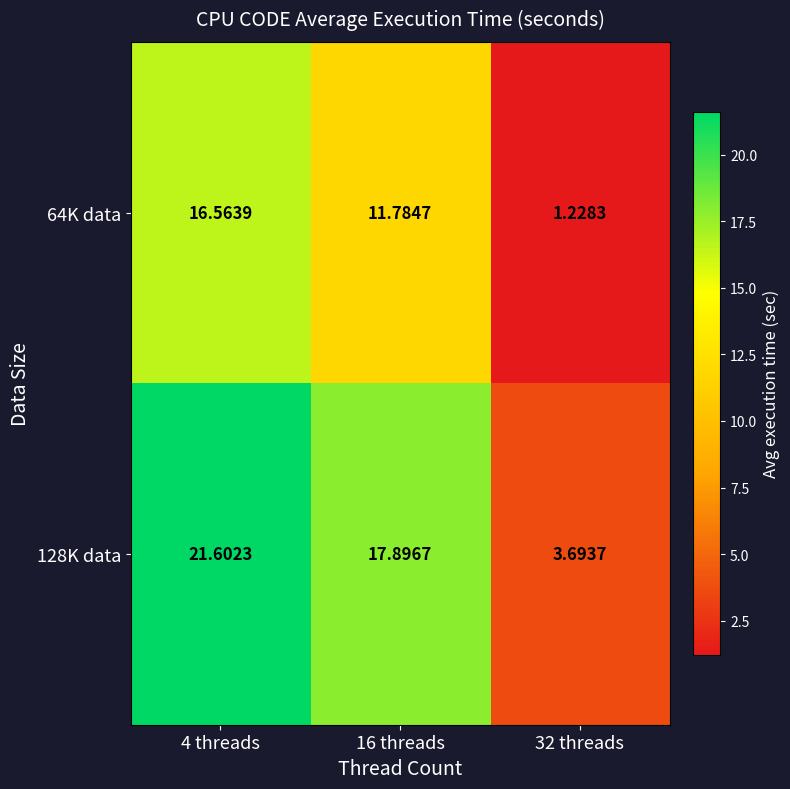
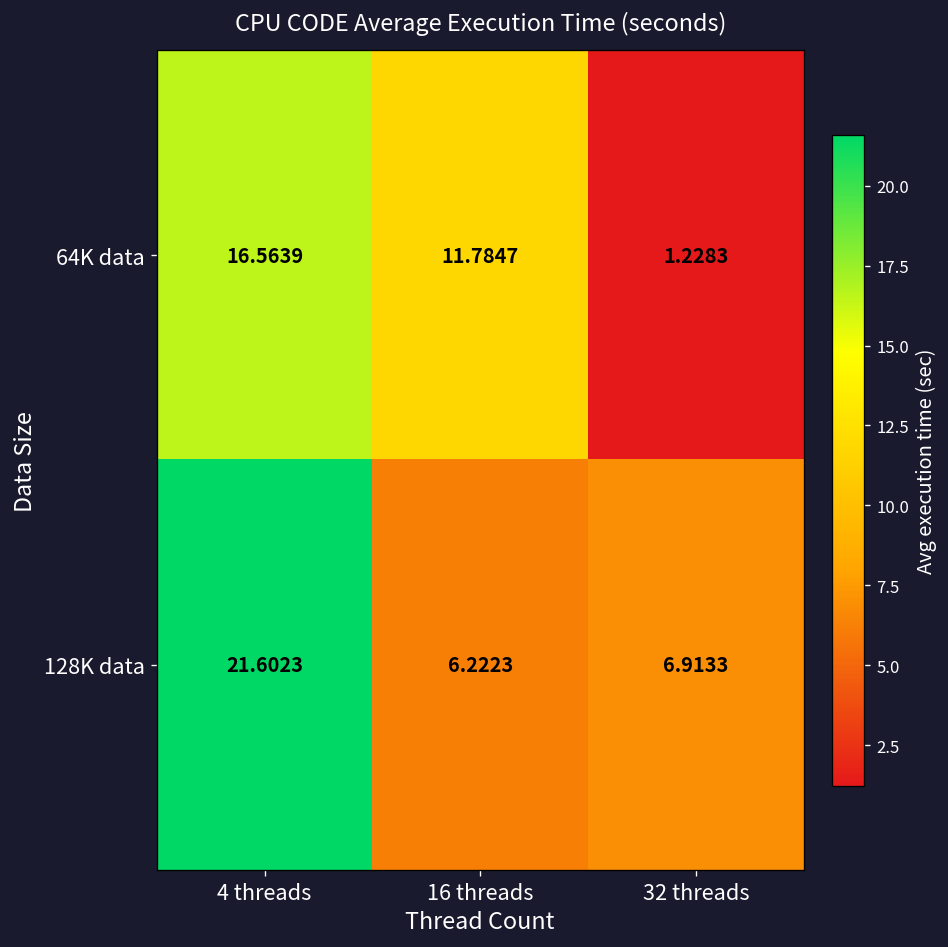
128K data, 16 threads: 17.8967 -> 6.2223
128K data, 32 threads: 3.6937 -> 6.9133
